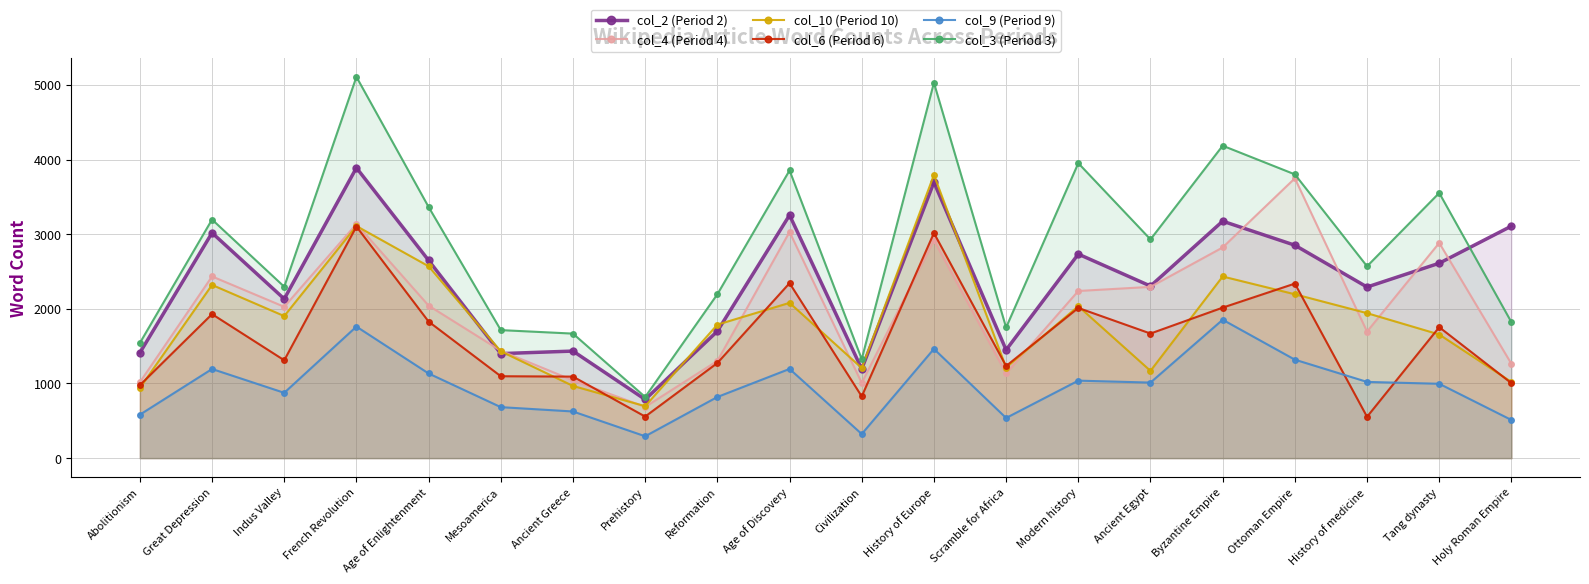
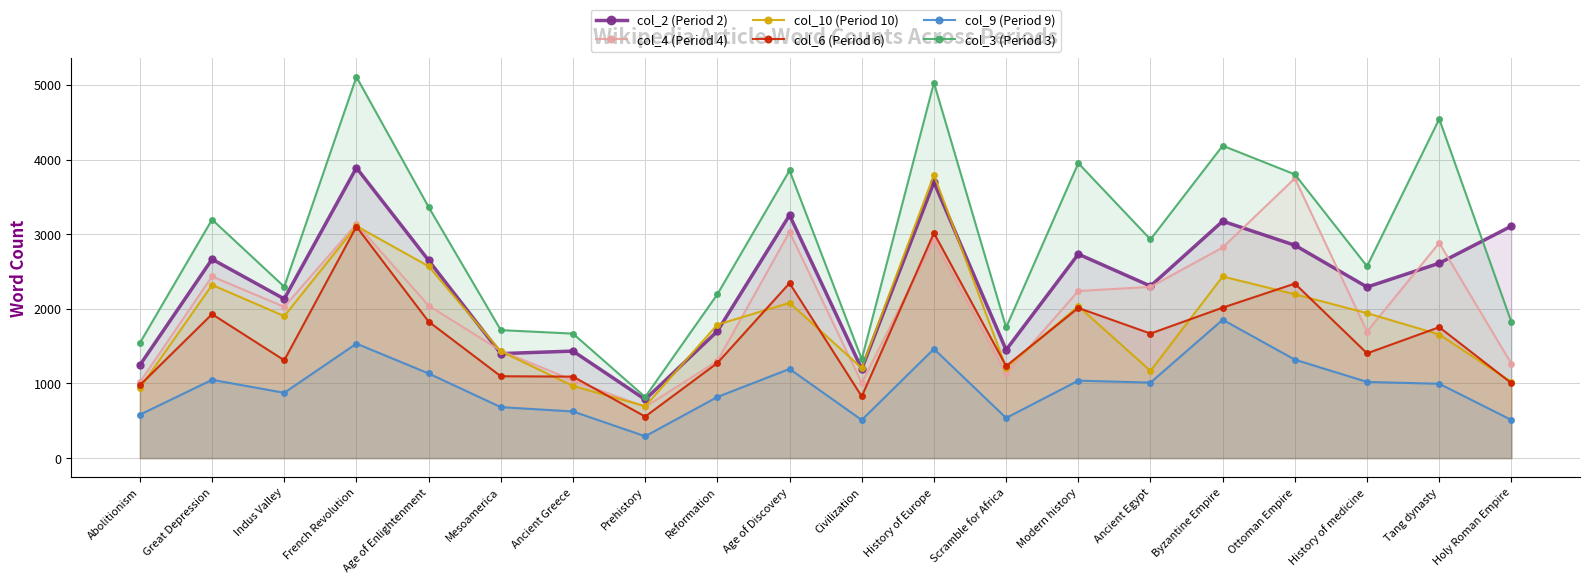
col_2 (Period 2), Abolitionism: 1400 -> 1200
col_2 (Period 2), Great Depression: 3000 -> 2700
col_9 (Period 9), Great Depression: 1200 -> 1000
col_9 (Period 9), French Revolution: 1800 -> 1500
col_9 (Period 9), Civilization: 300 -> 500
col_6 (Period 6), History of medicine: 600 -> 1400
col_3 (Period 3), Tang dynasty: 3600 -> 4500
